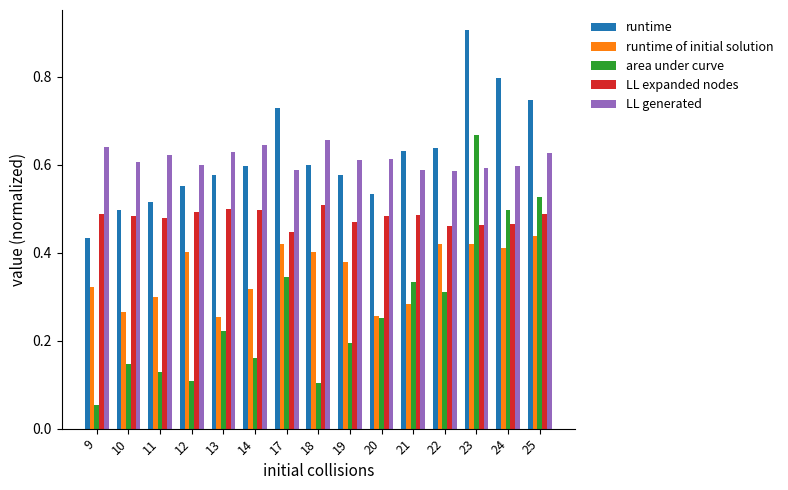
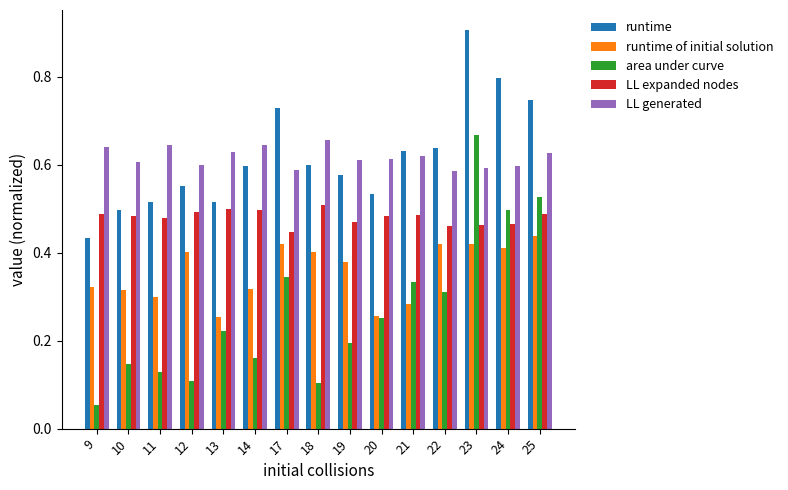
runtime of initial solution, 10: 0.26 -> 0.31
LL generated, 11: 0.62 -> 0.65
runtime, 13: 0.58 -> 0.51
LL generated, 21: 0.59 -> 0.62
